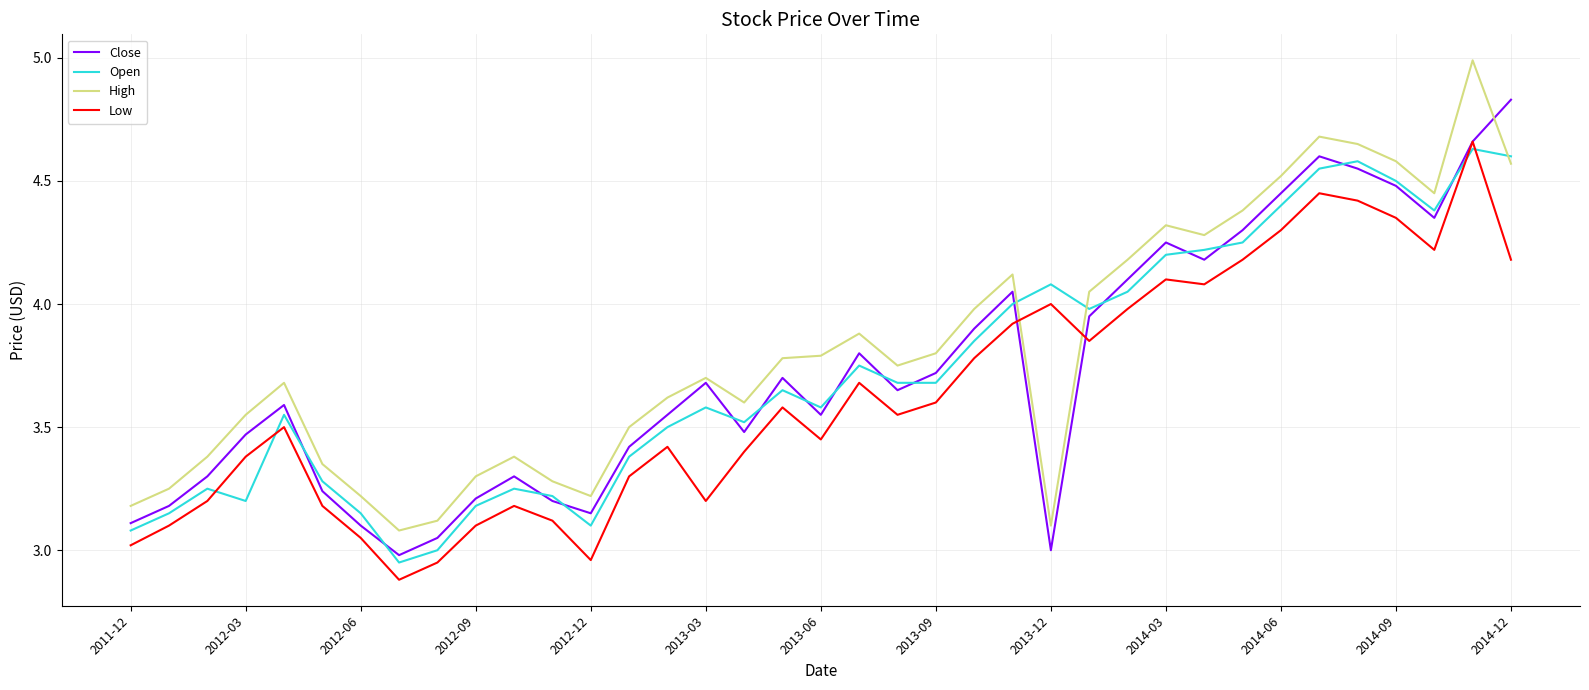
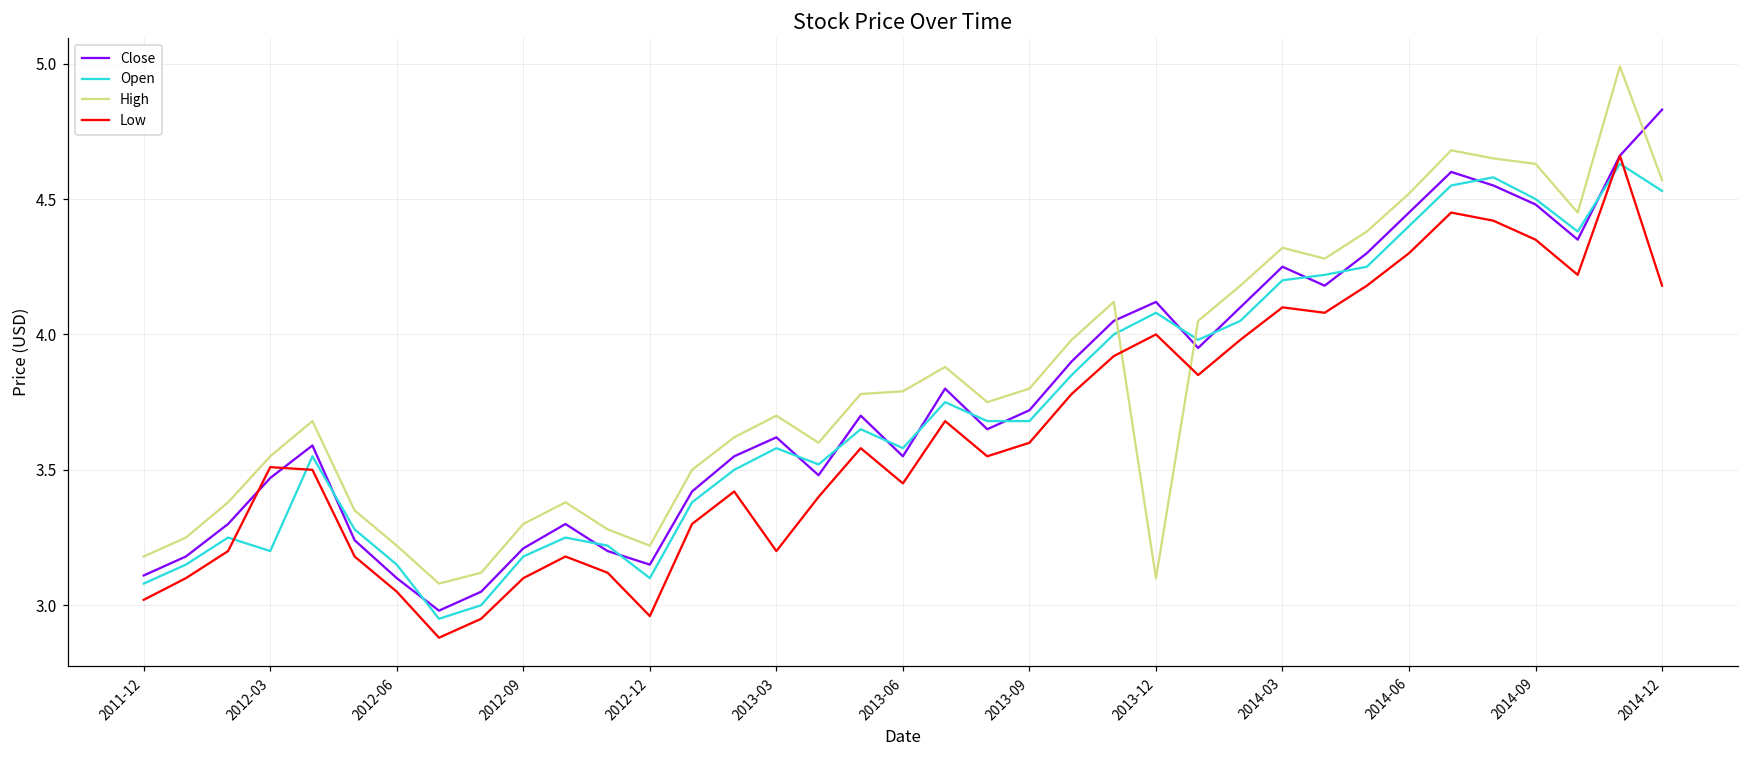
Low, 2012-03: 3.38 -> 3.51
Close, 2013-03: 3.68 -> 3.62
Close, 2013-12: 3.00 -> 4.12
High, 2014-09: 4.58 -> 4.63
Open, 2014-12: 4.60 -> 4.53
